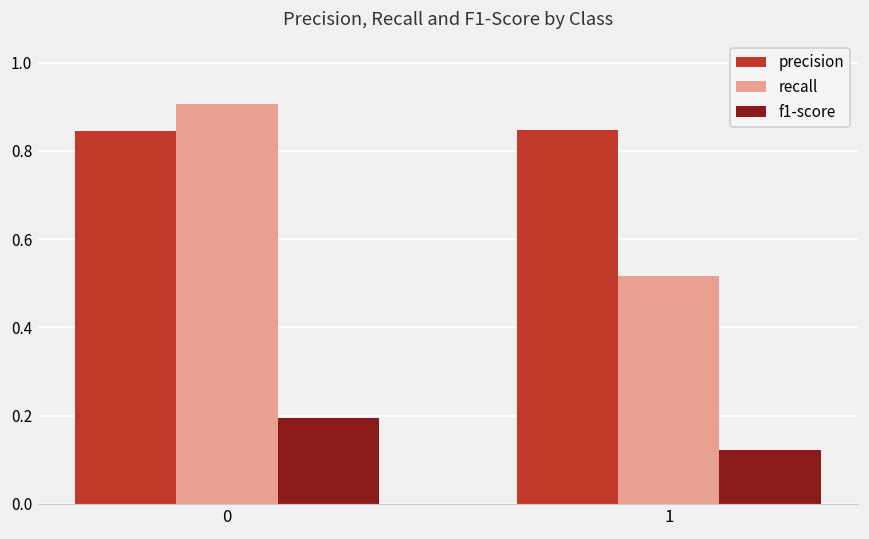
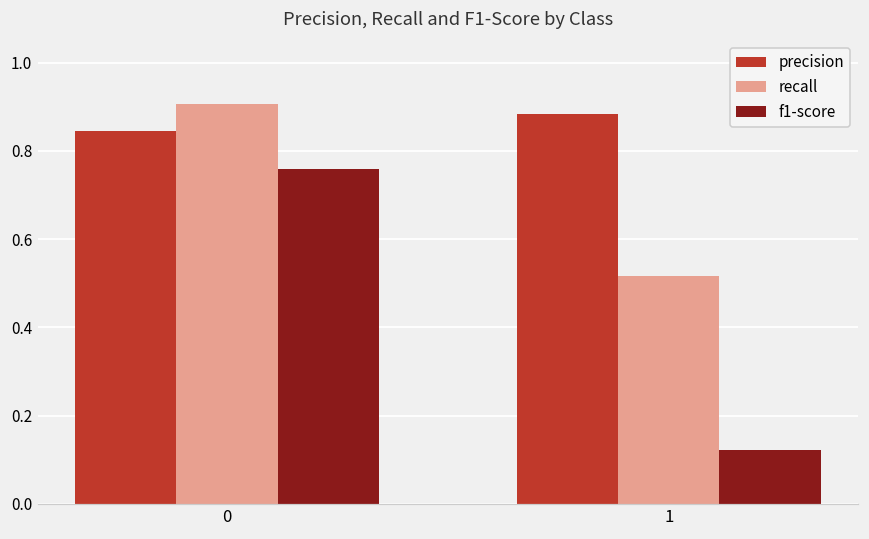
f1-score, 0: 0.19 -> 0.76
precision, 1: 0.85 -> 0.88
